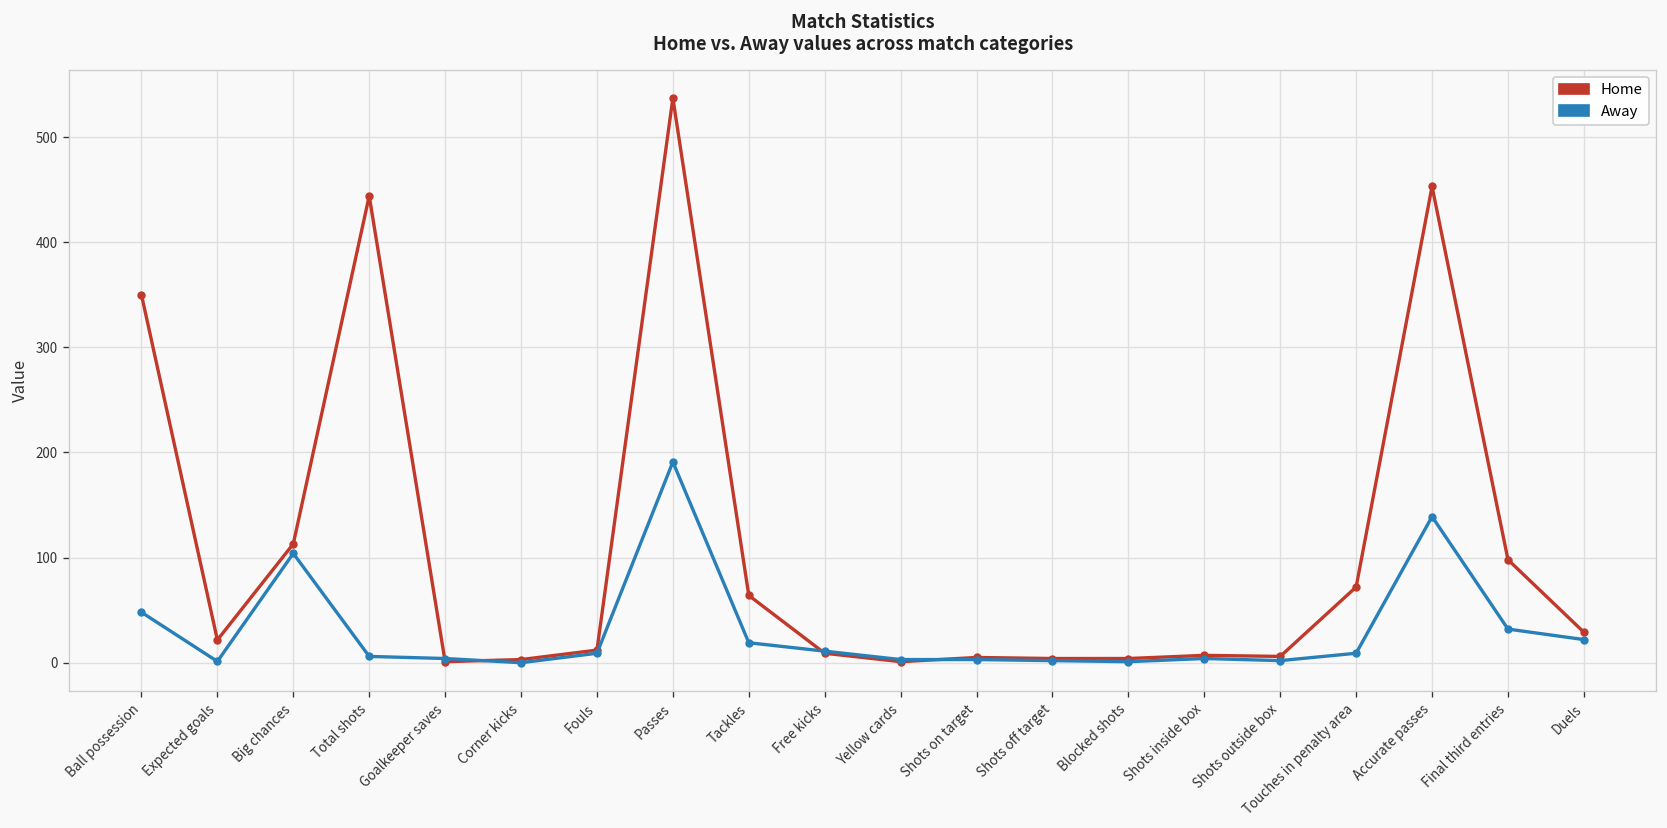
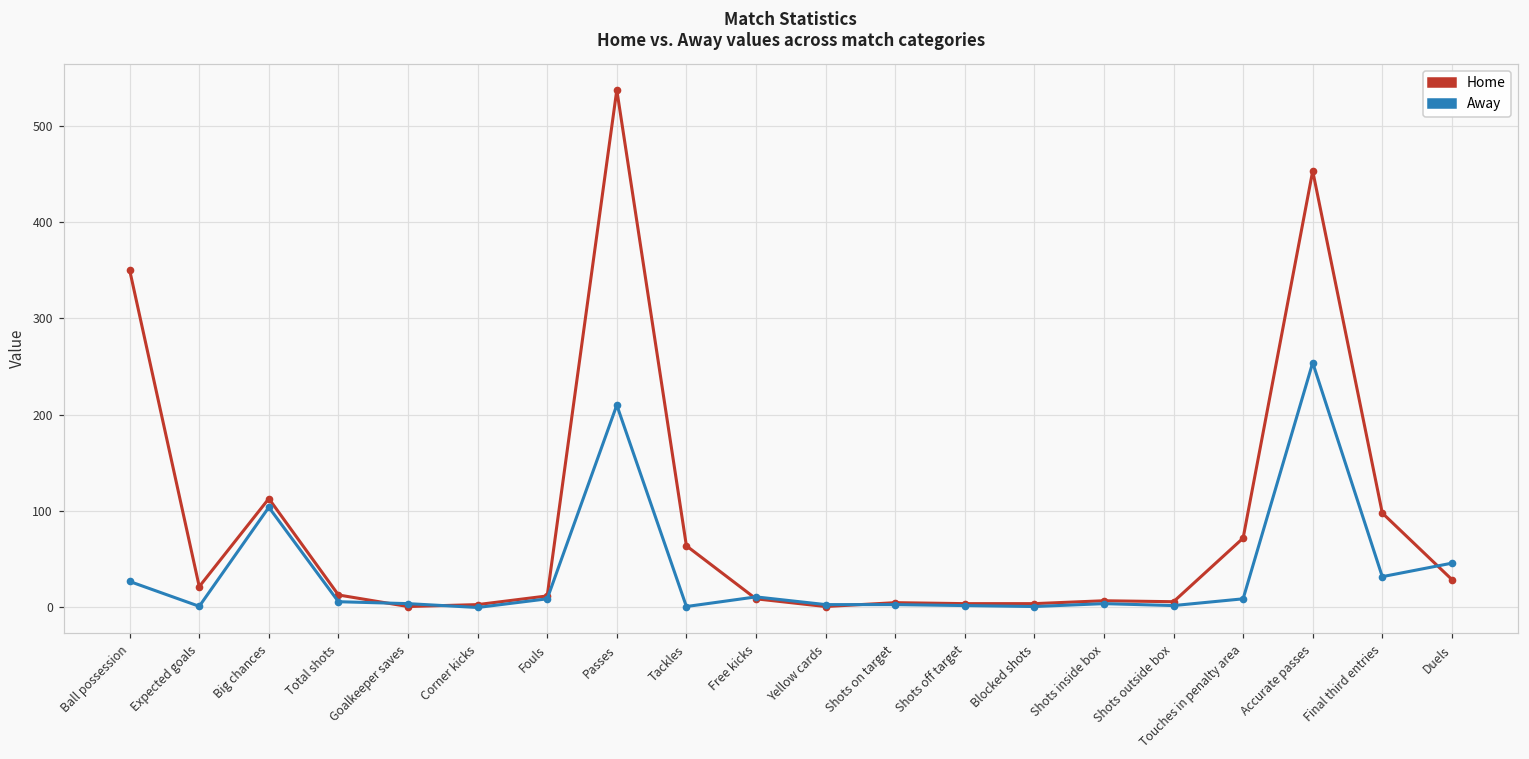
Away, Ball possession: 50 -> 30
Home, Total shots: 440 -> 10
Away, Passes: 190 -> 210
Away, Tackles: 20 -> 0
Away, Accurate passes: 140 -> 250
Away, Duels: 20 -> 50
